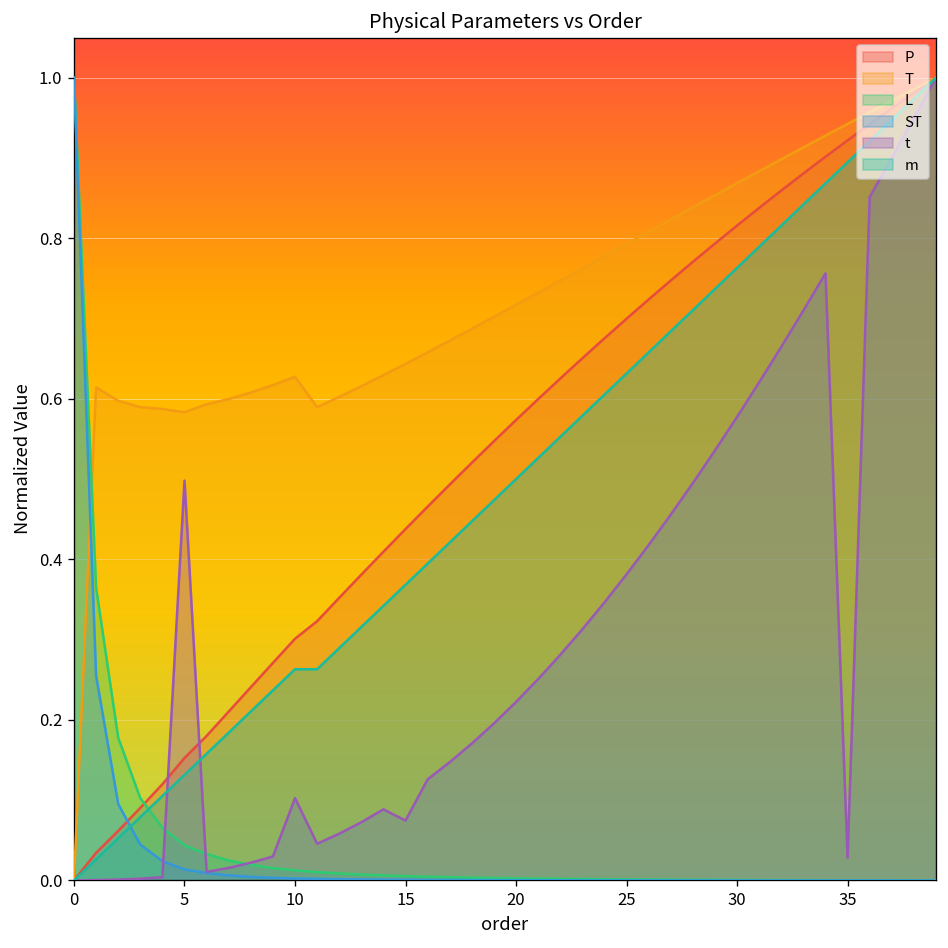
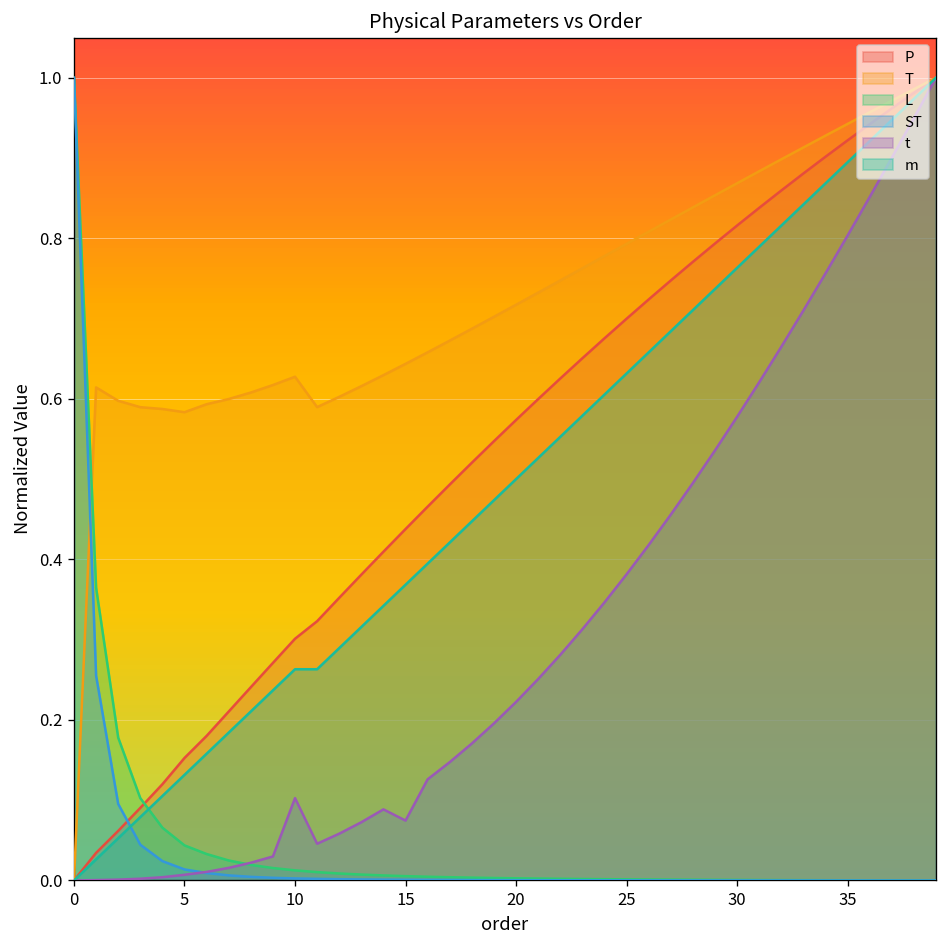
t, 5: 0.50 -> 0.01
t, 35: 0.03 -> 0.80
